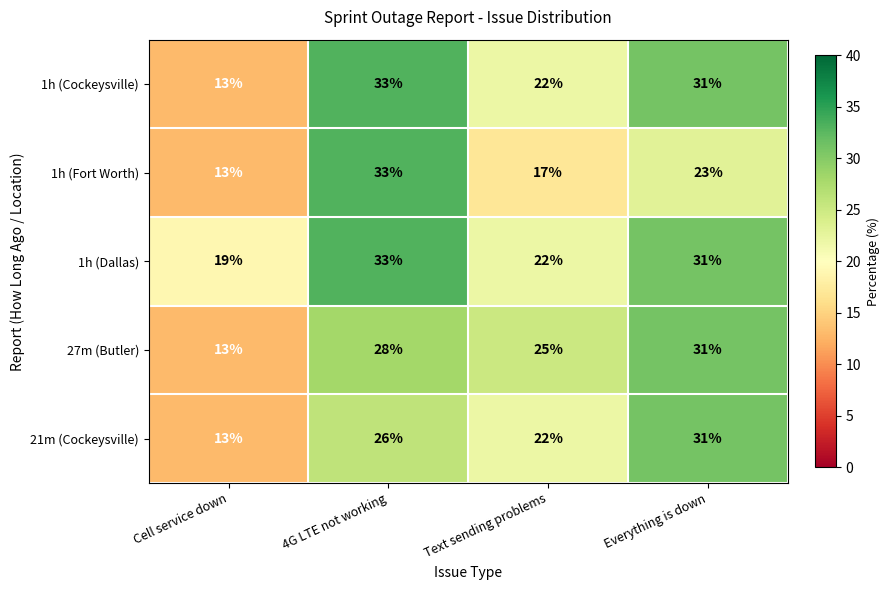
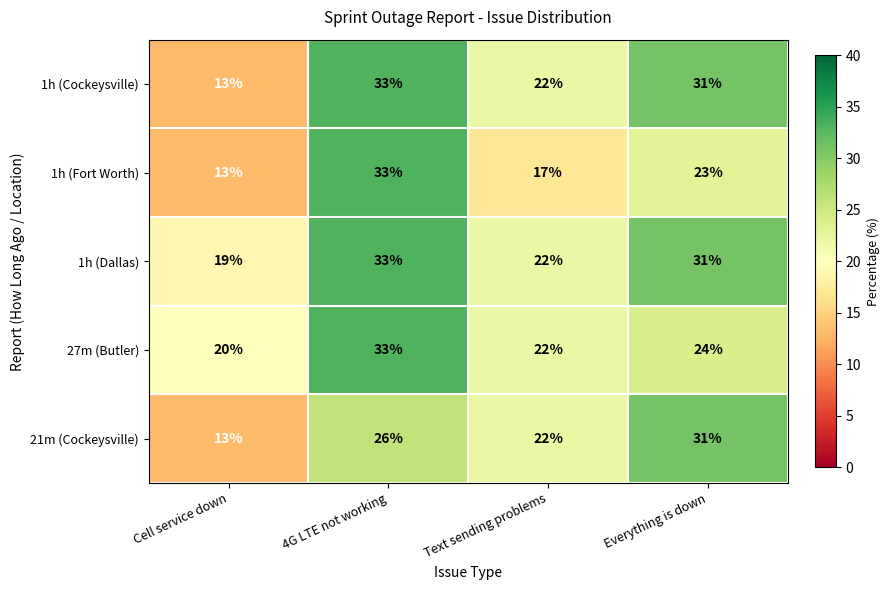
27m (Butler), Cell service down: 13% -> 20%
27m (Butler), 4G LTE not working: 28% -> 33%
27m (Butler), Text sending problems: 25% -> 22%
27m (Butler), Everything is down: 31% -> 24%
